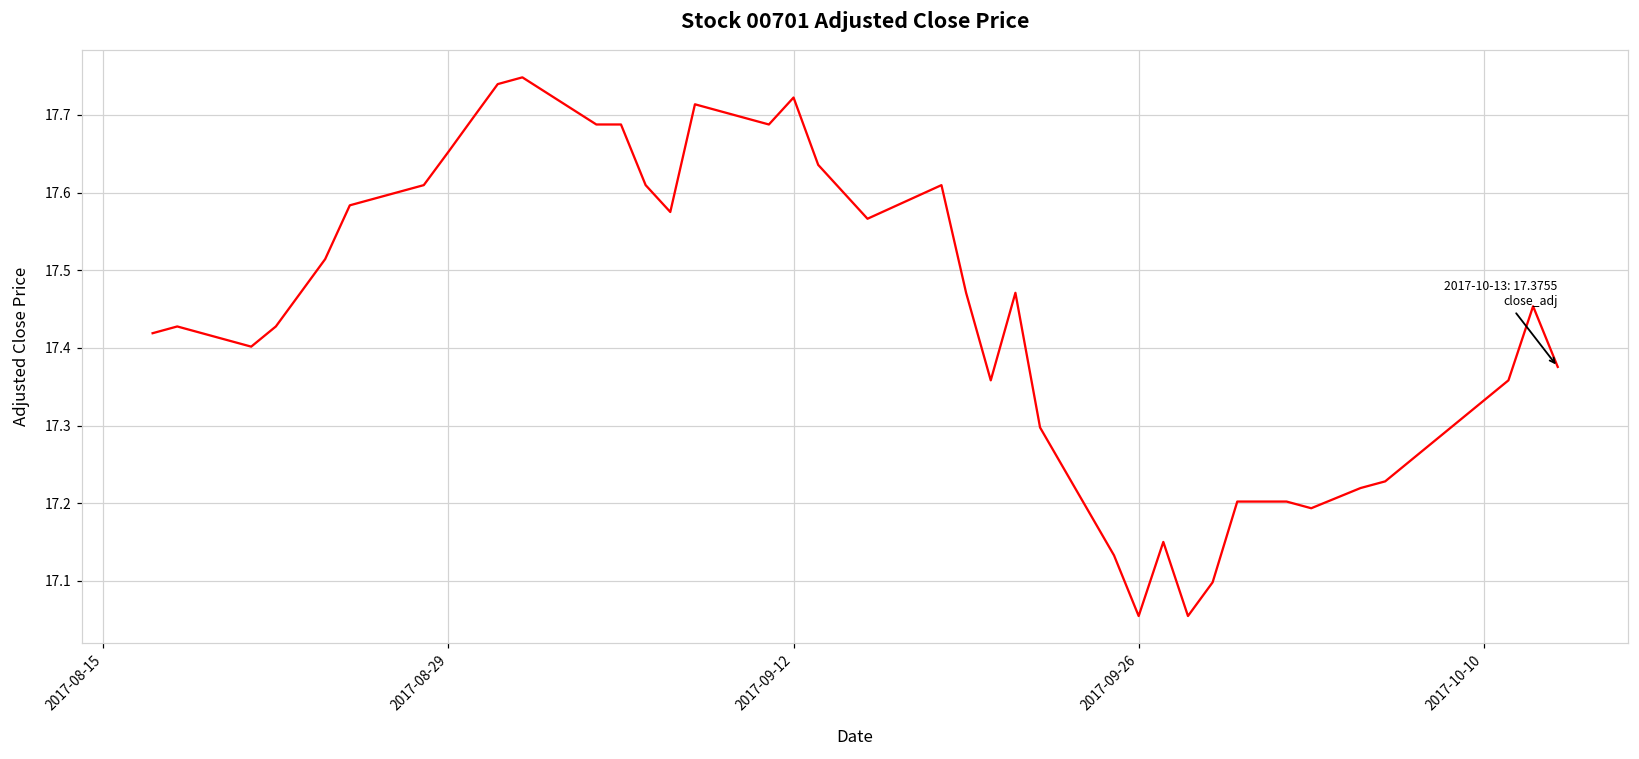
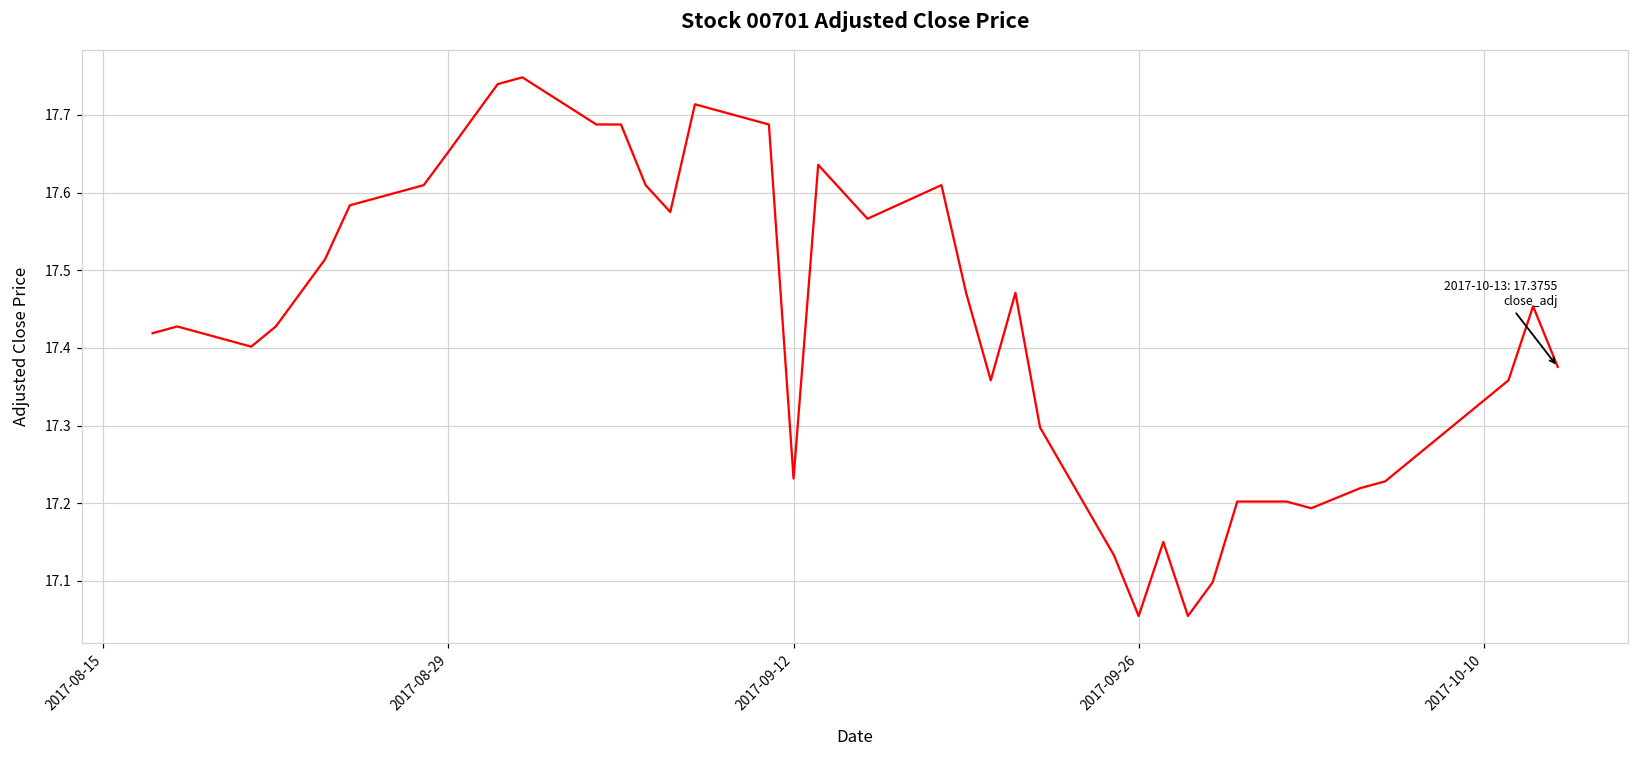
2017-09-12: 17.72 -> 17.23
